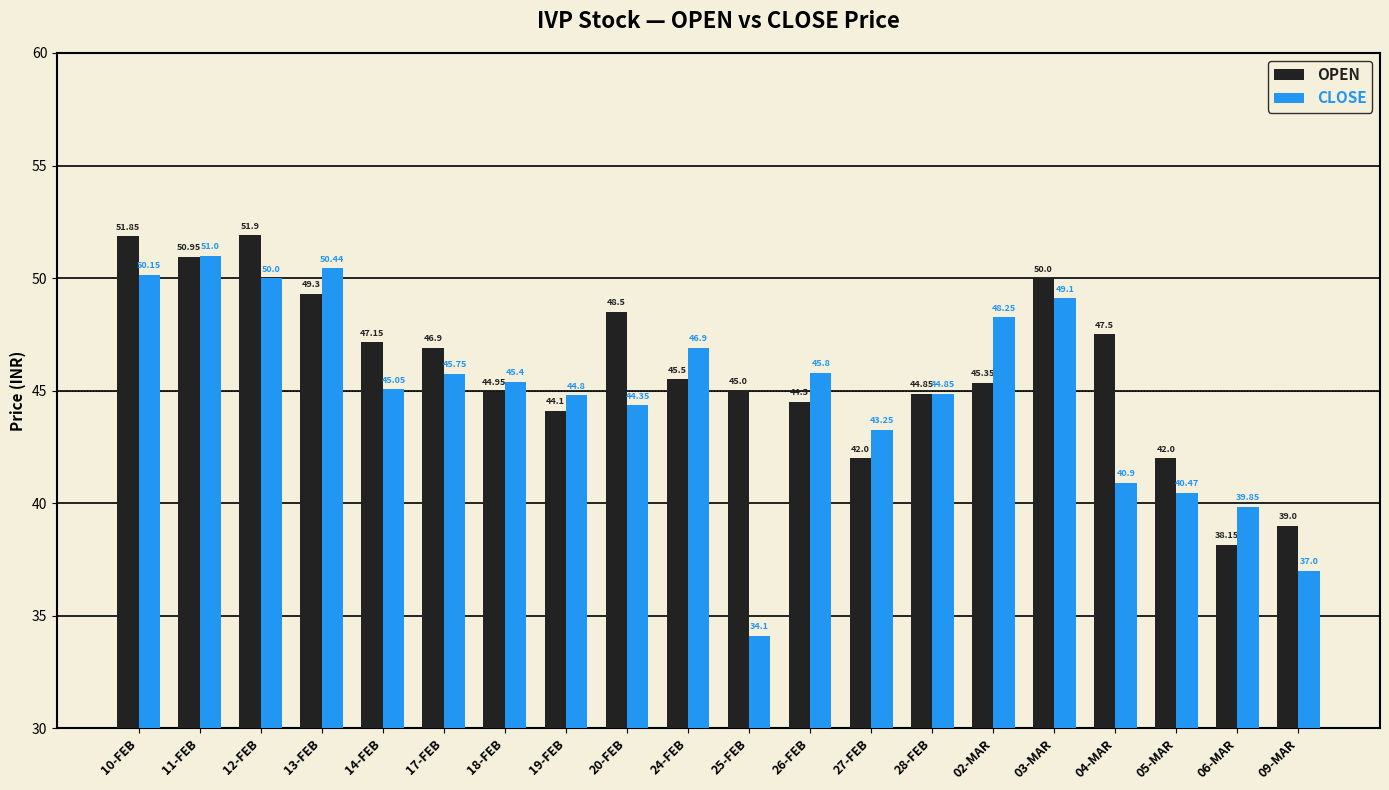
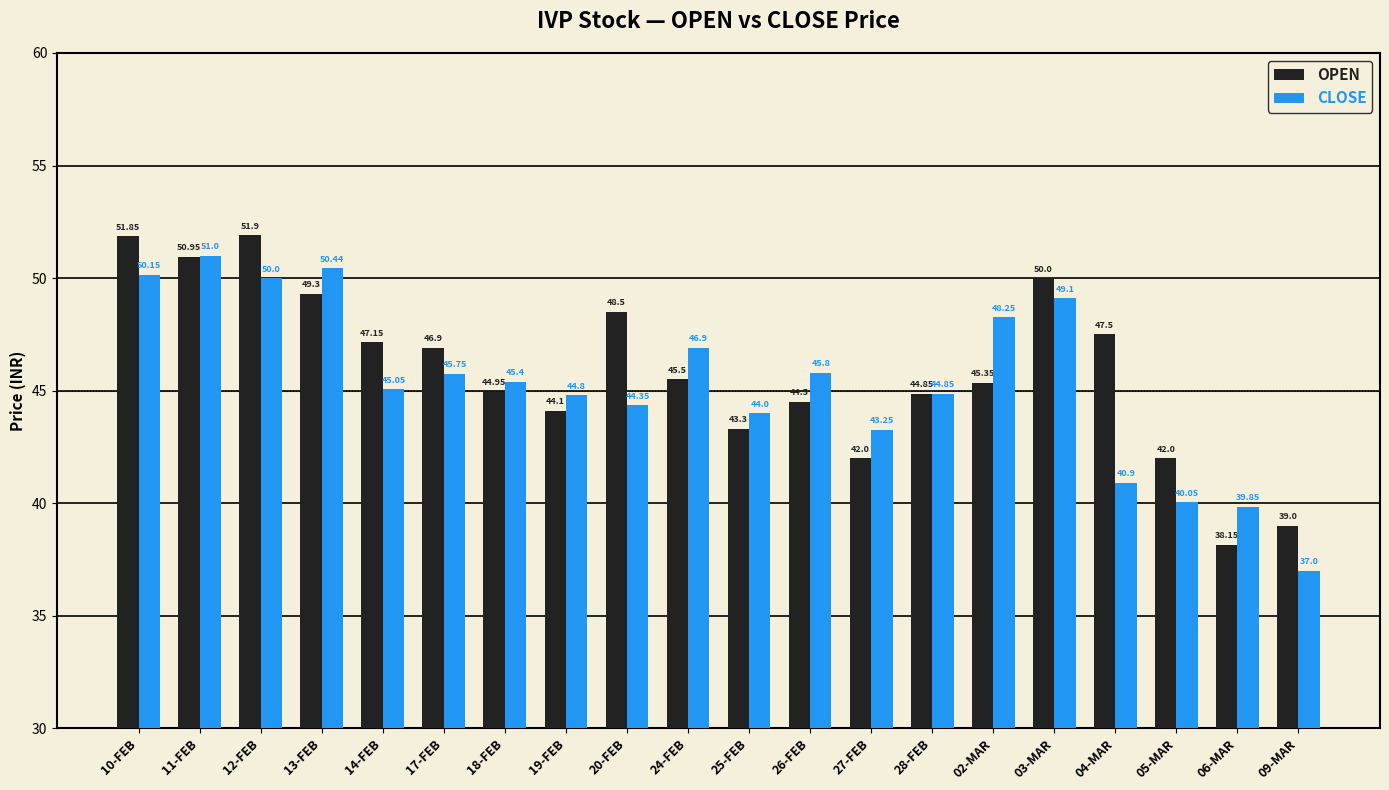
OPEN, 25-FEB: 45.0 -> 43.3
CLOSE, 25-FEB: 34.1 -> 44.0
CLOSE, 05-MAR: 40.47 -> 40.05
